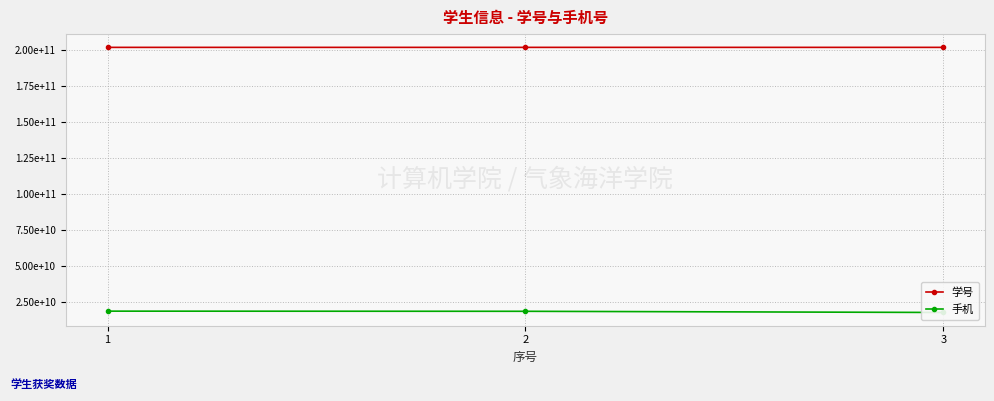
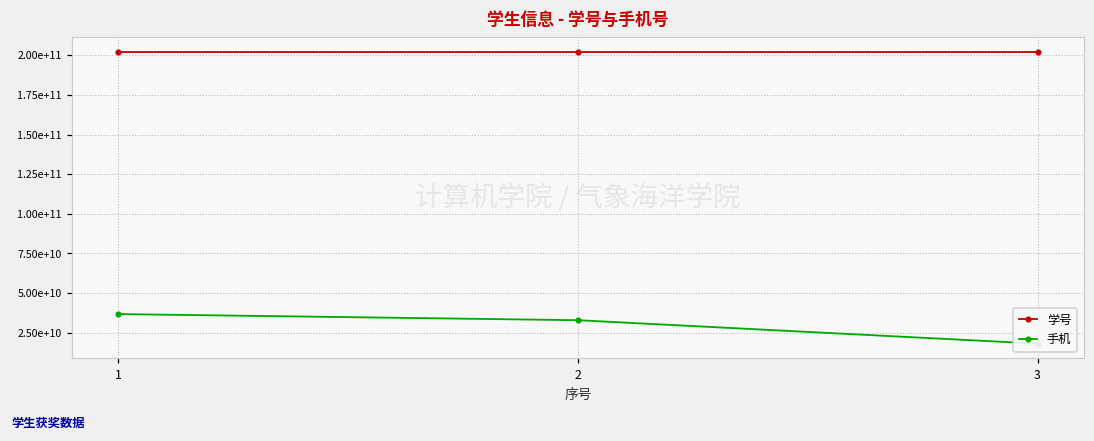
手机, 1: 19000000000 -> 37000000000
手机, 2: 19000000000 -> 33000000000
